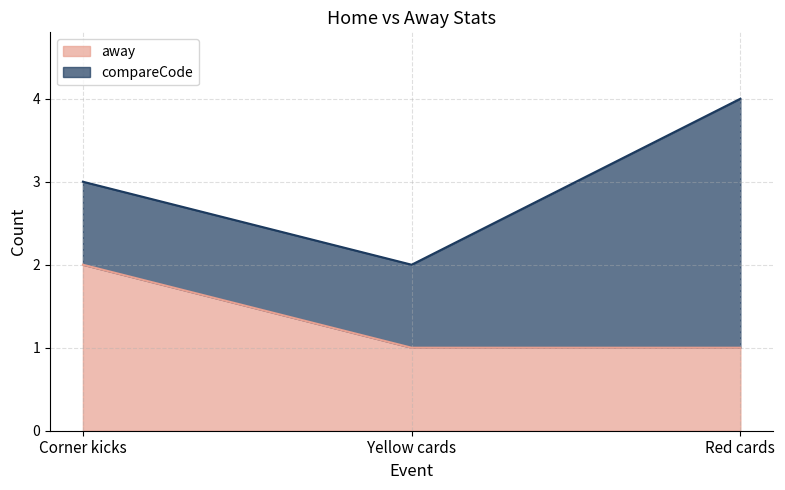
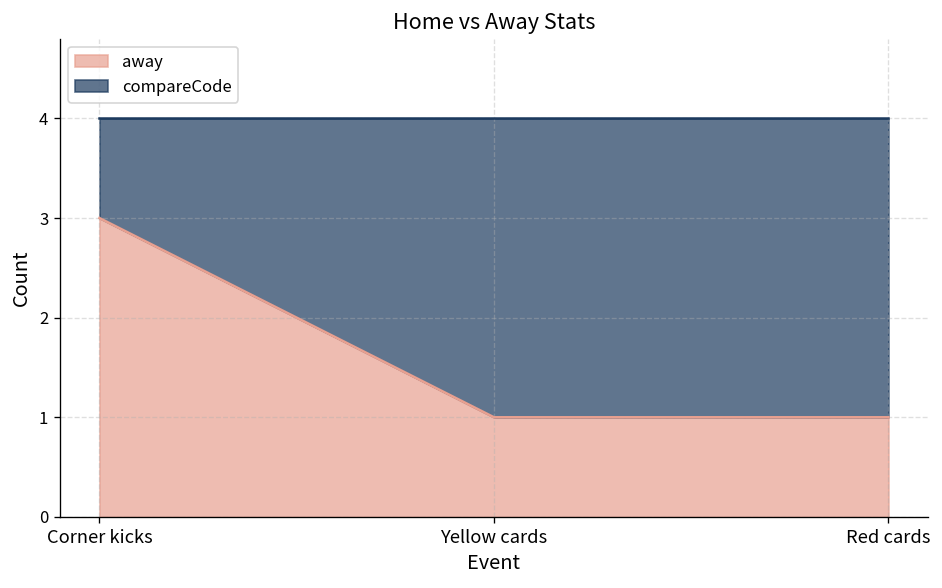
away, Corner kicks: 2 -> 3
compareCode, Yellow cards: 1 -> 3
